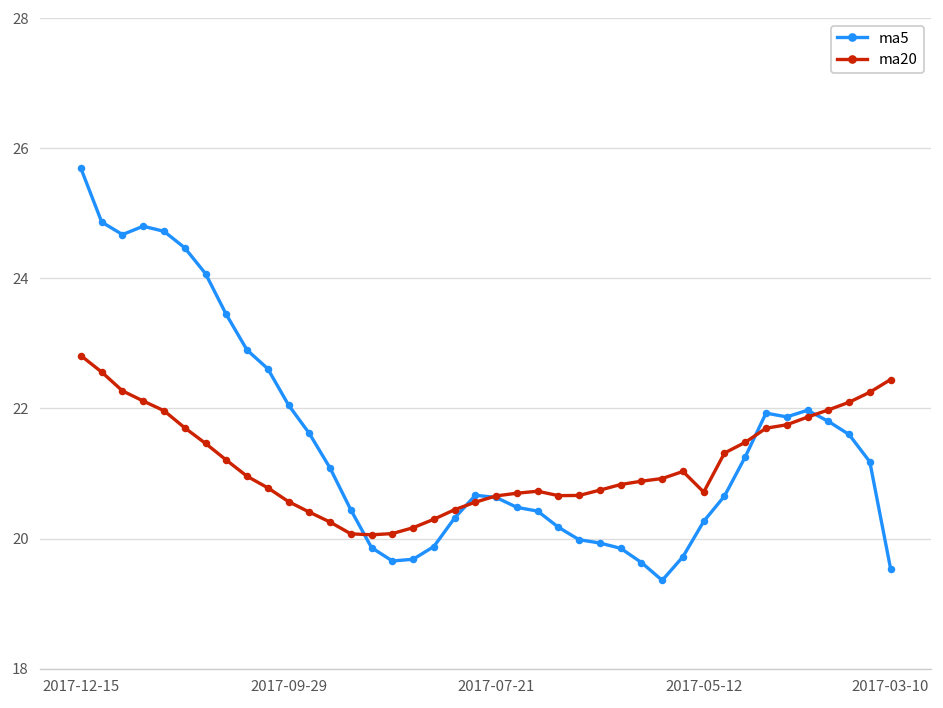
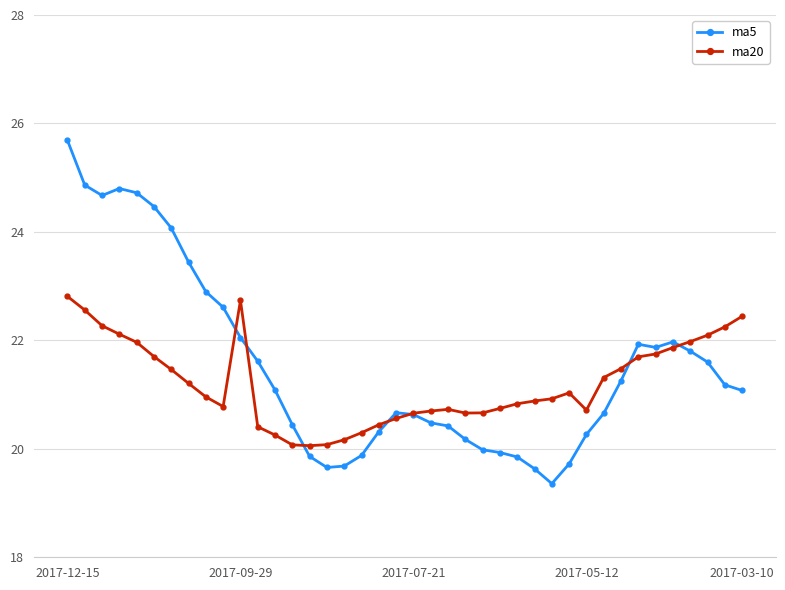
ma20, 2017-09-29: 20.6 -> 22.7
ma5, 2017-03-10: 19.5 -> 21.1
